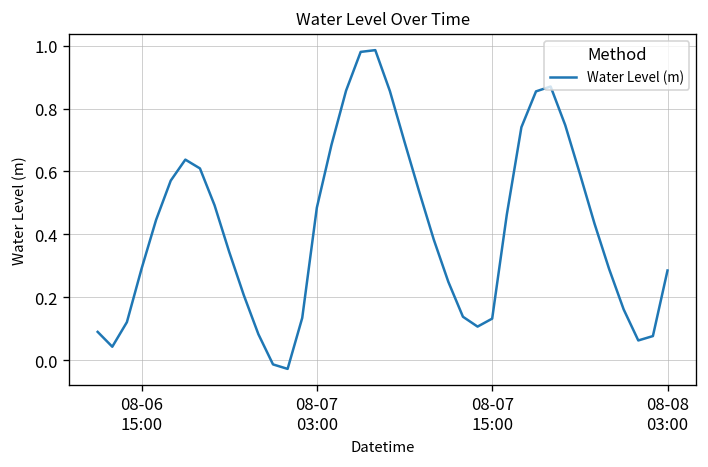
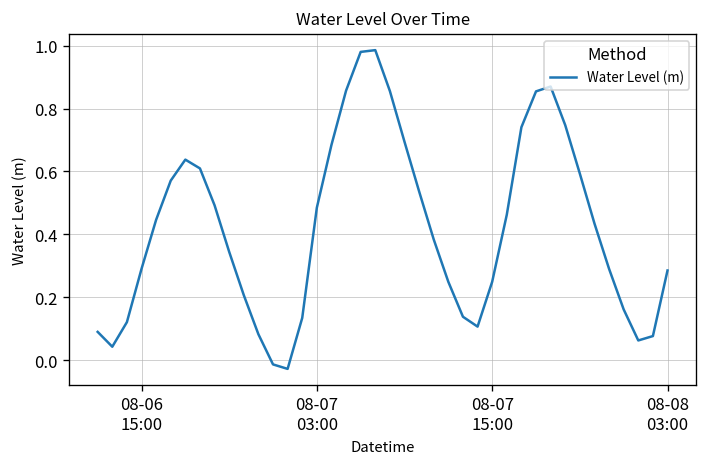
08-07 15:00: 0.13 -> 0.25
